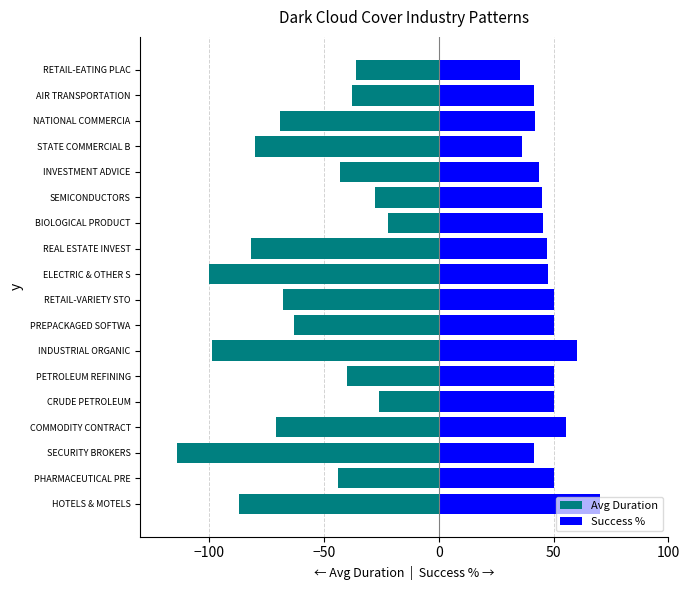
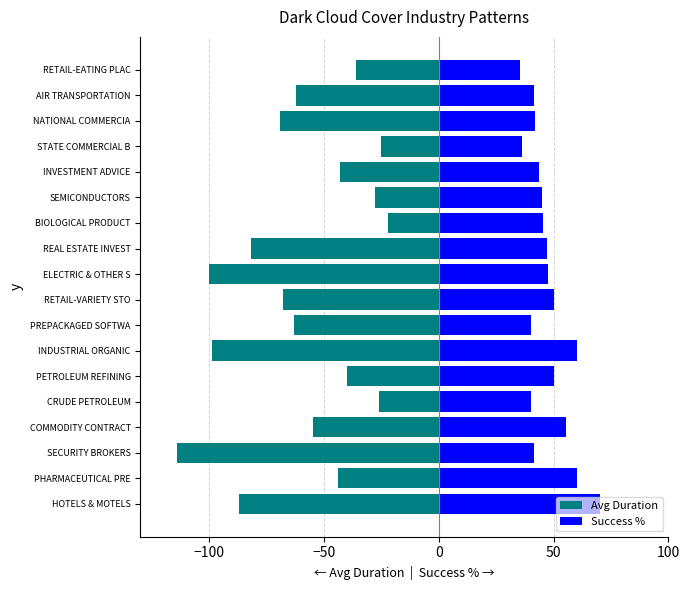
Avg Duration, AIR TRANSPORTATION: -38 -> -62
Avg Duration, STATE COMMERCIAL B: -80 -> -25
Success %, PREPACKAGED SOFTWA: 50 -> 40
Success %, CRUDE PETROLEUM: 50 -> 40
Avg Duration, COMMODITY CONTRACT: -71 -> -55
Success %, PHARMACEUTICAL PRE: 50 -> 60
